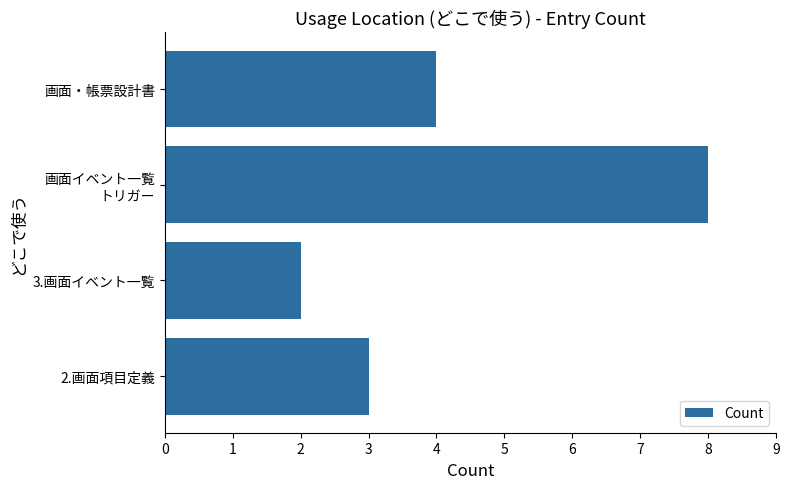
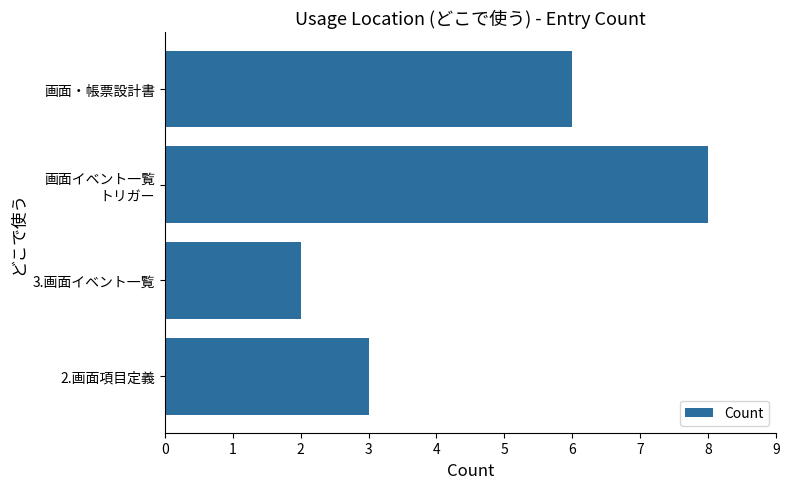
画面・帳票設計書: 4 -> 6
